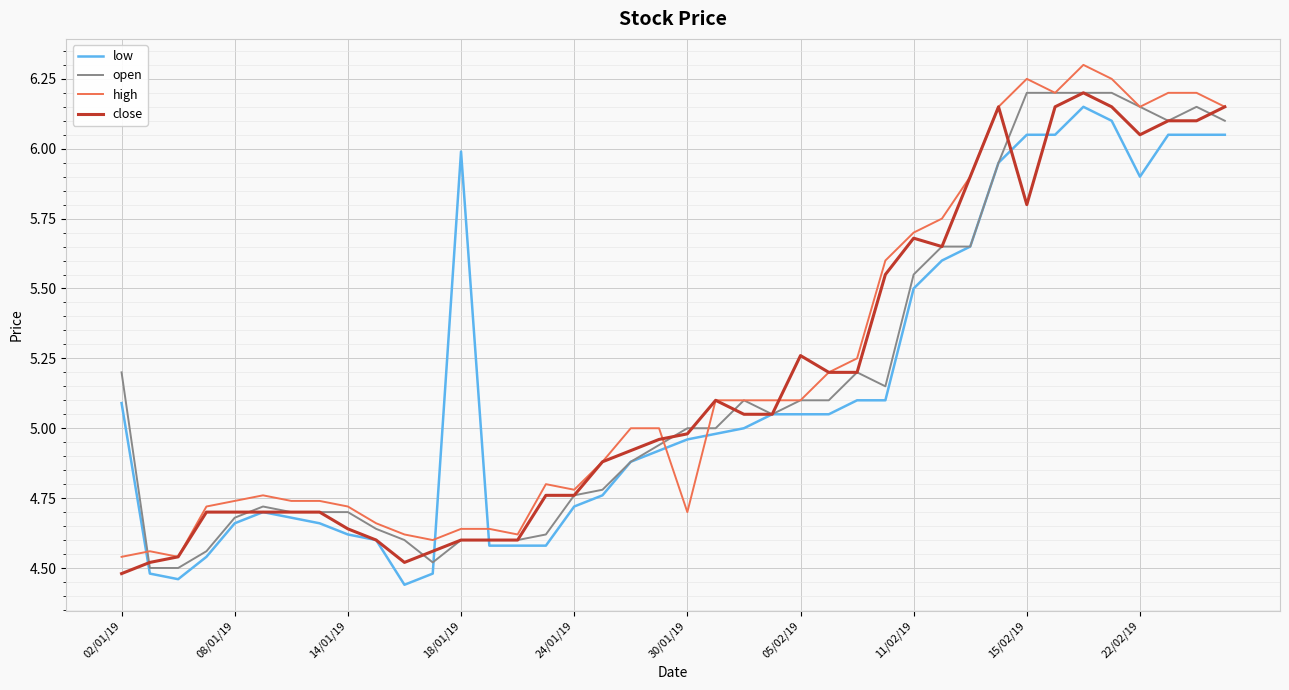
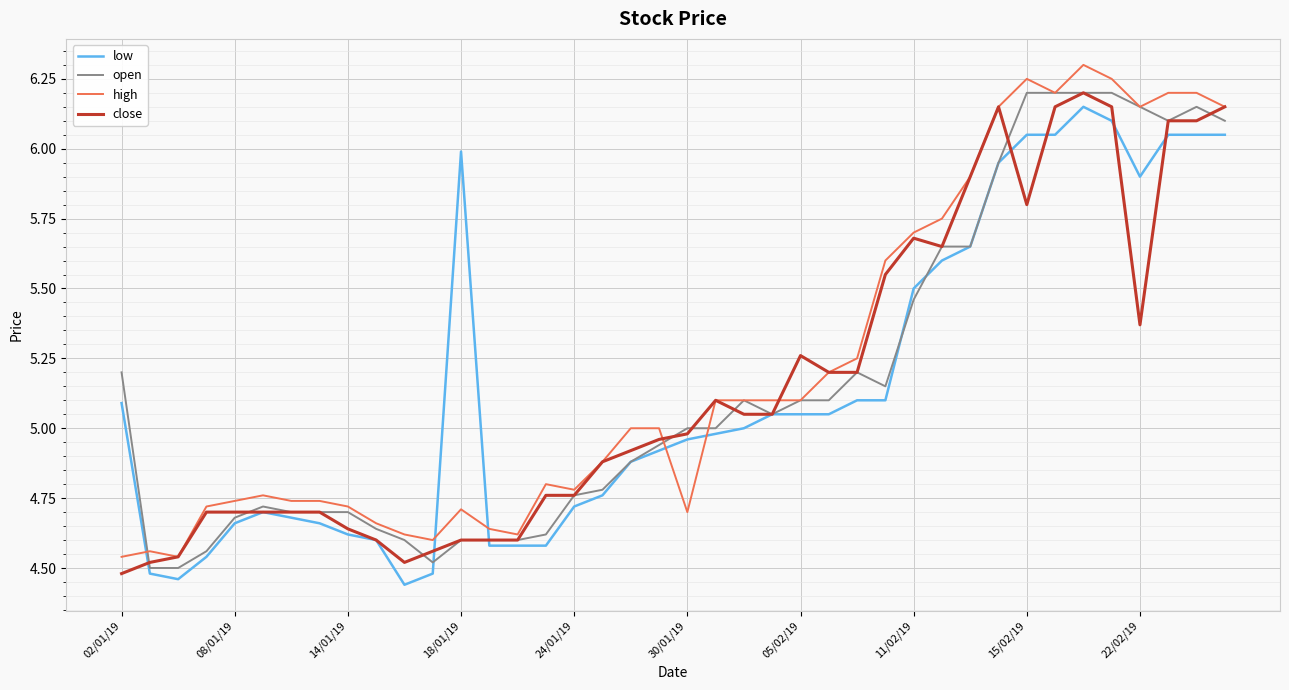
high, 18/01/19: 4.64 -> 4.71
open, 11/02/19: 5.55 -> 5.46
close, 22/02/19: 6.05 -> 5.37
